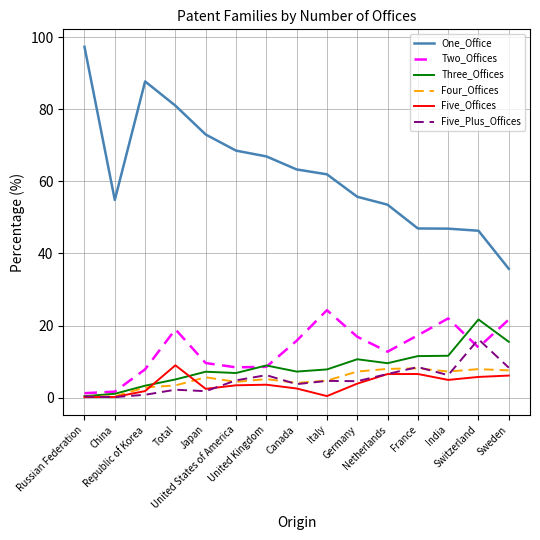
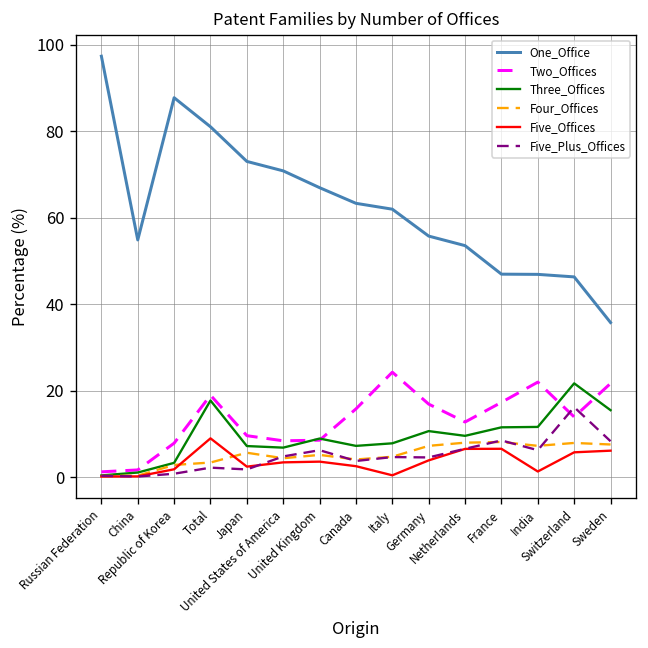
Three_Offices, Total: 5 -> 18
One_Office, United States of America: 69 -> 71
Five_Offices, India: 5 -> 1
